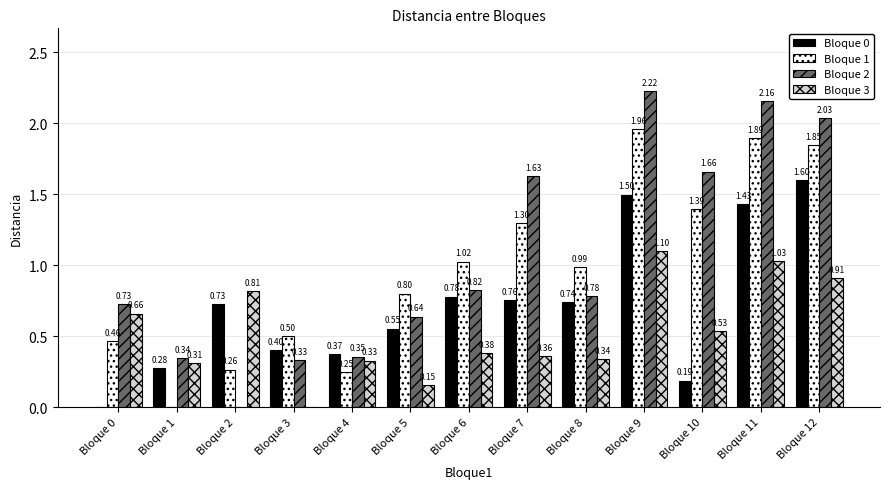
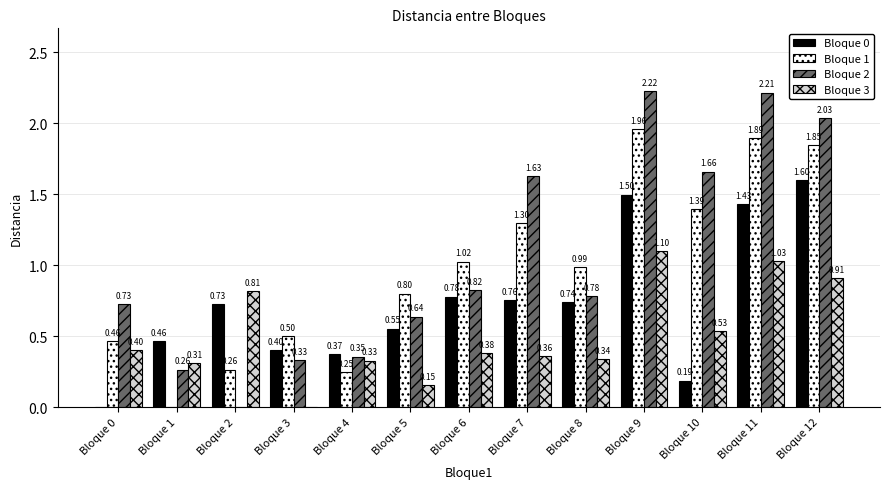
Bloque 3, Bloque 0: 0.66 -> 0.40
Bloque 0, Bloque 1: 0.28 -> 0.46
Bloque 2, Bloque 1: 0.34 -> 0.26
Bloque 2, Bloque 11: 2.16 -> 2.21
